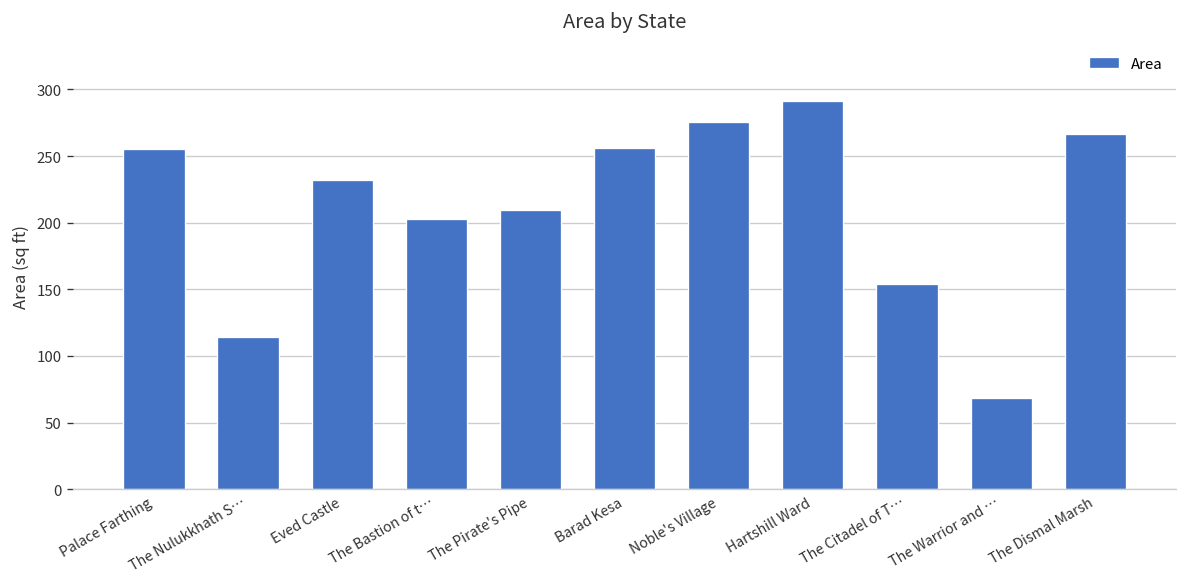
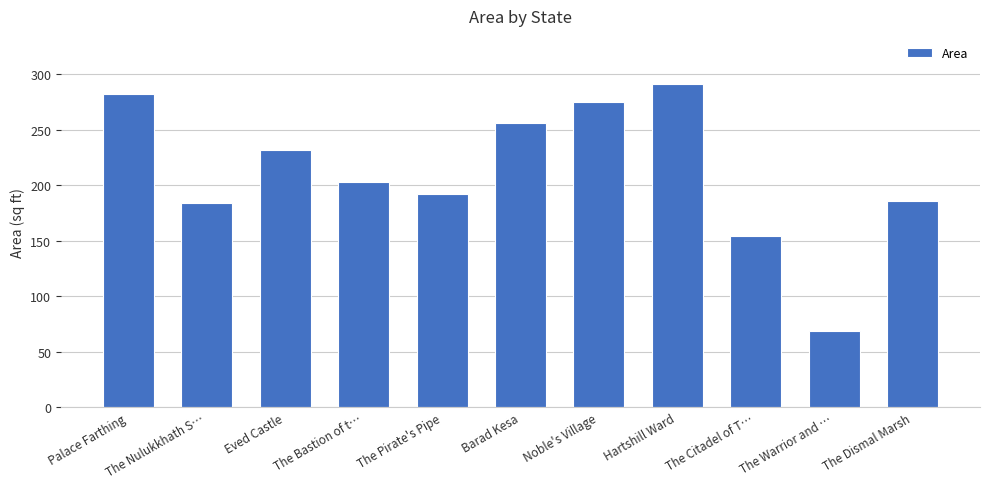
Palace Farthing: 255 -> 282
The Nulukkhath S…: 114 -> 184
The Pirate's Pipe: 209 -> 192
The Dismal Marsh: 266 -> 186
